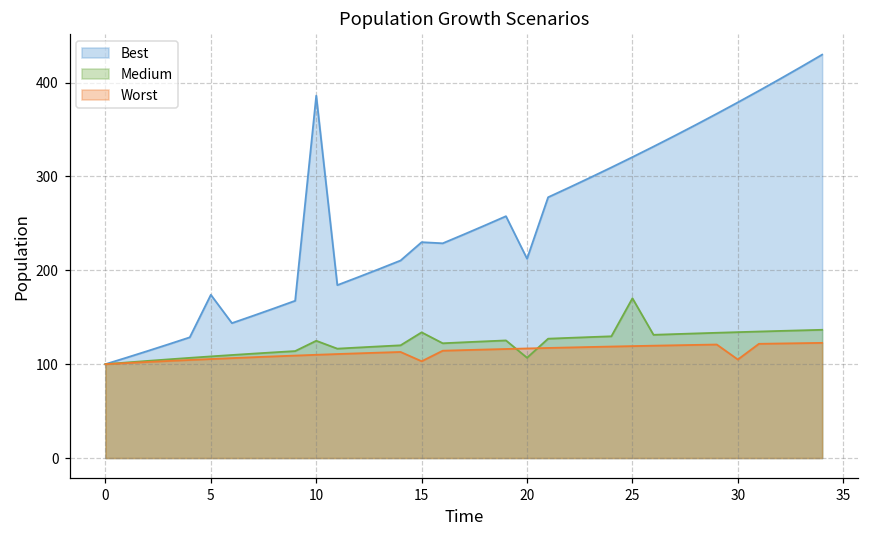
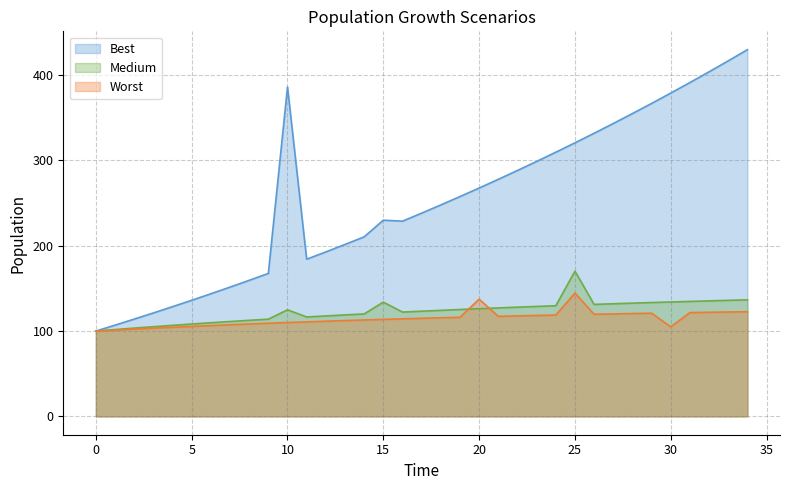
Best, 5: 170 -> 140
Worst, 15: 100 -> 110
Best, 20: 210 -> 270
Medium, 20: 110 -> 130
Worst, 20: 120 -> 140
Worst, 25: 120 -> 140
